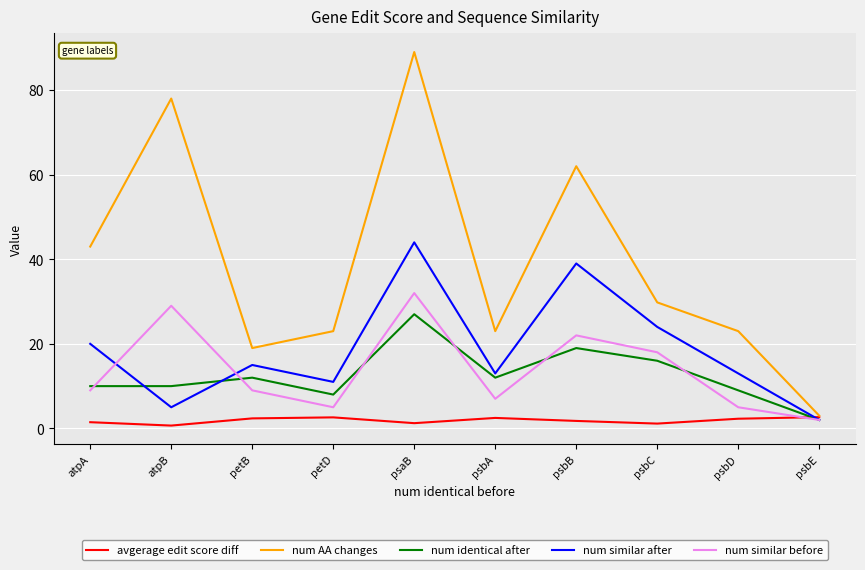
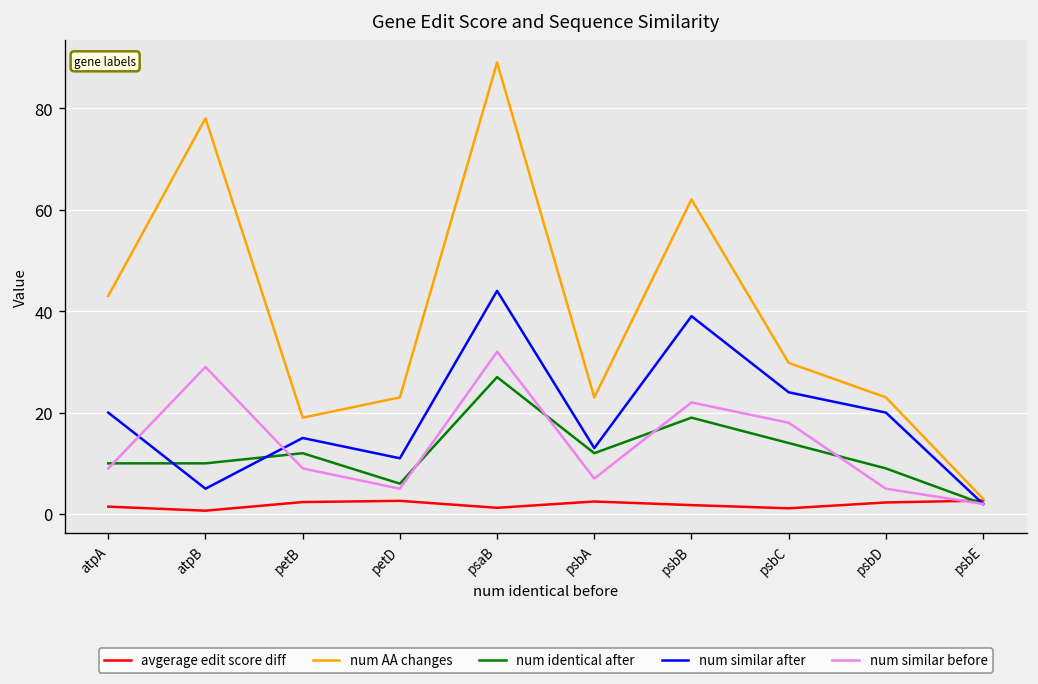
num identical after, petD: 8 -> 6
num identical after, psbC: 16 -> 14
num similar after, psbD: 13 -> 20
